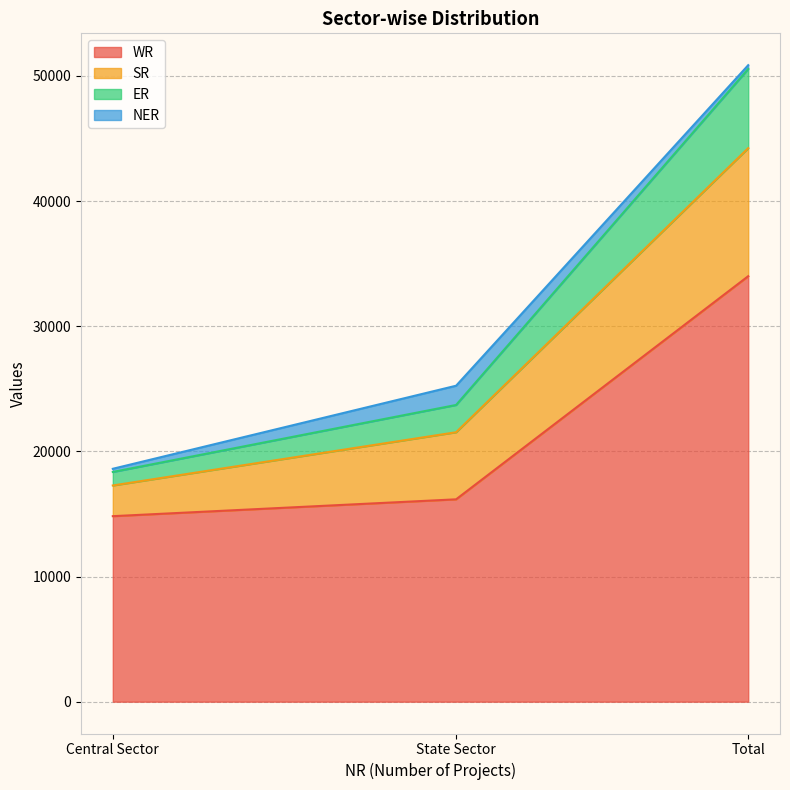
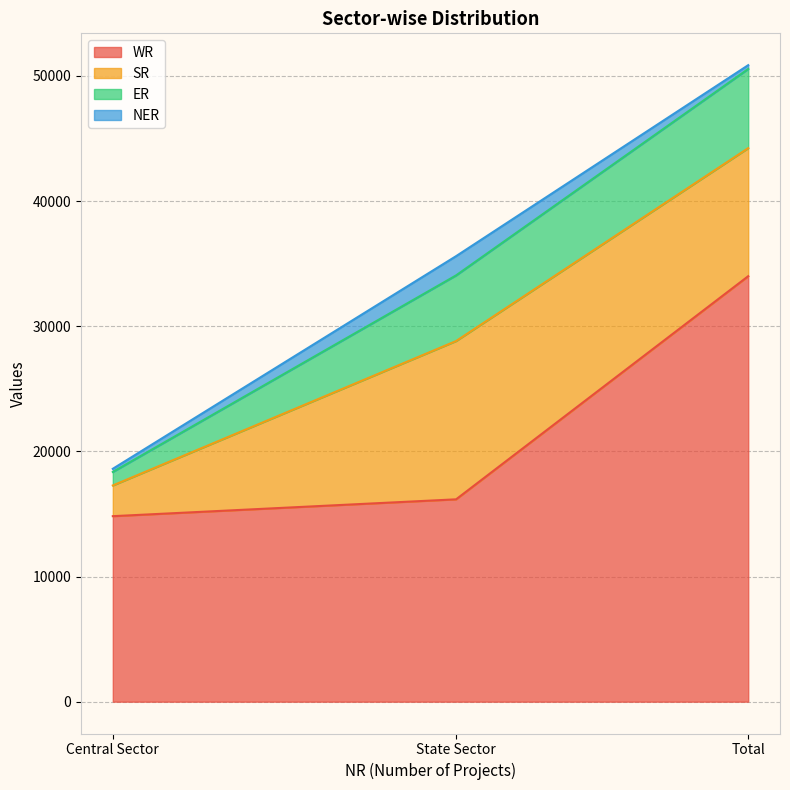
SR, State Sector: 5400 -> 12600
ER, State Sector: 2200 -> 5200
